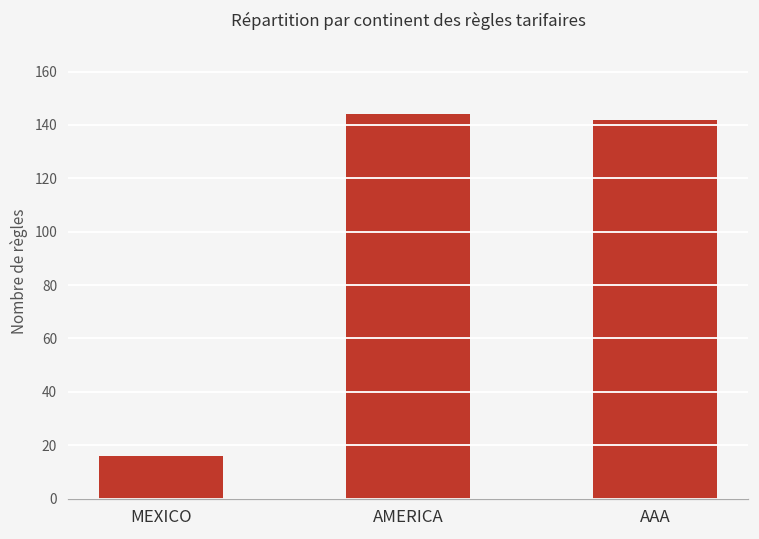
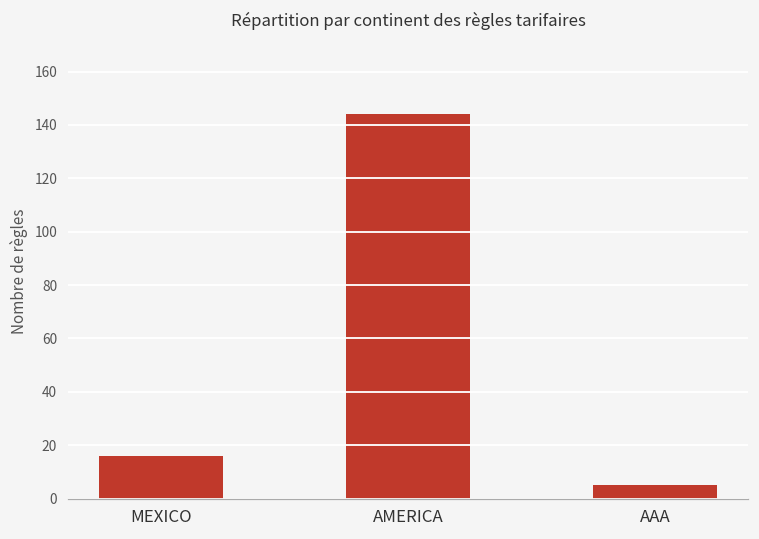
AAA: 142 -> 5
